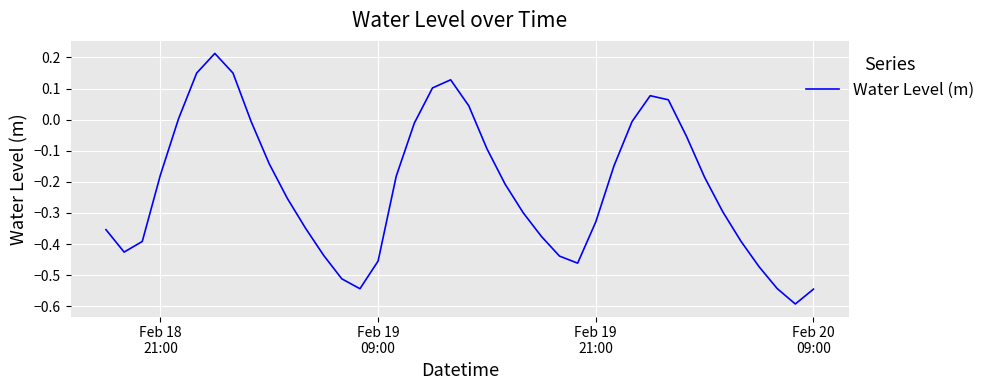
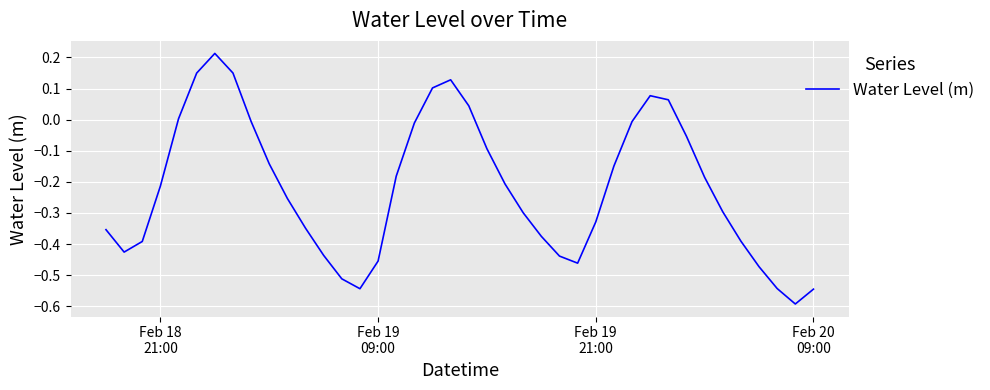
Feb 18 21:00: -0.18 -> -0.21
